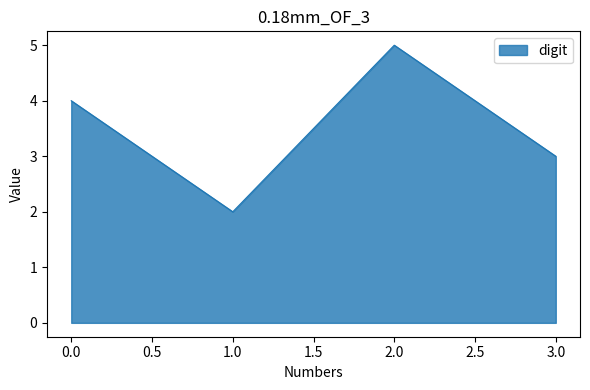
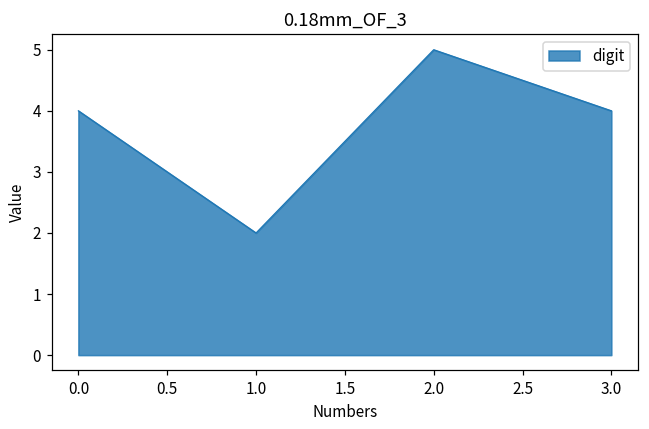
3.0: 3 -> 4
